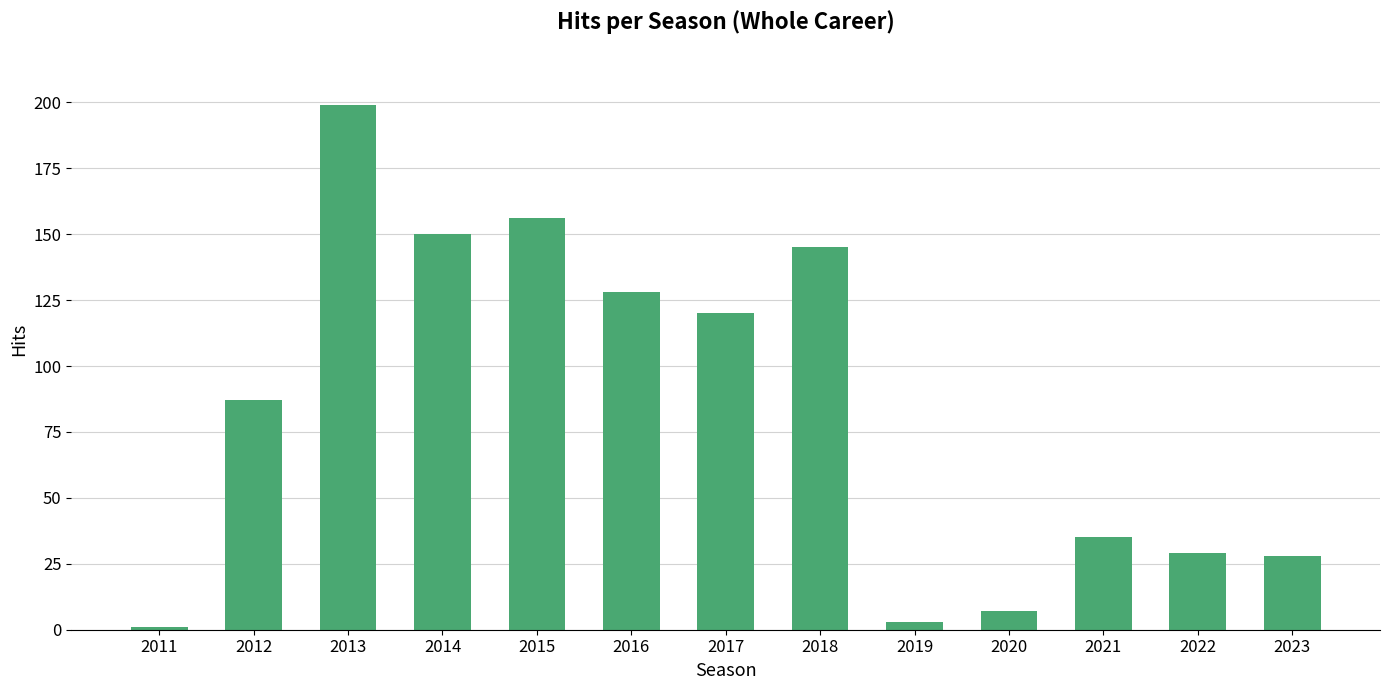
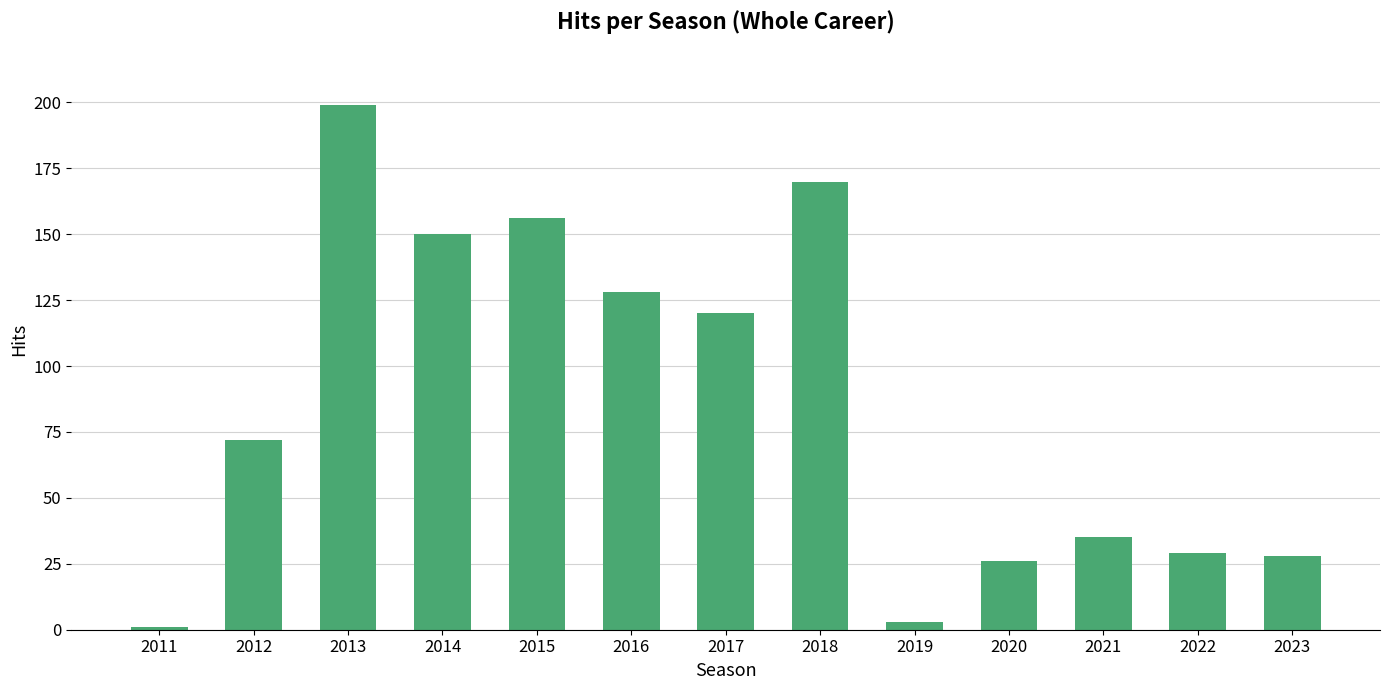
2012: 87 -> 72
2018: 145 -> 170
2020: 7 -> 26
